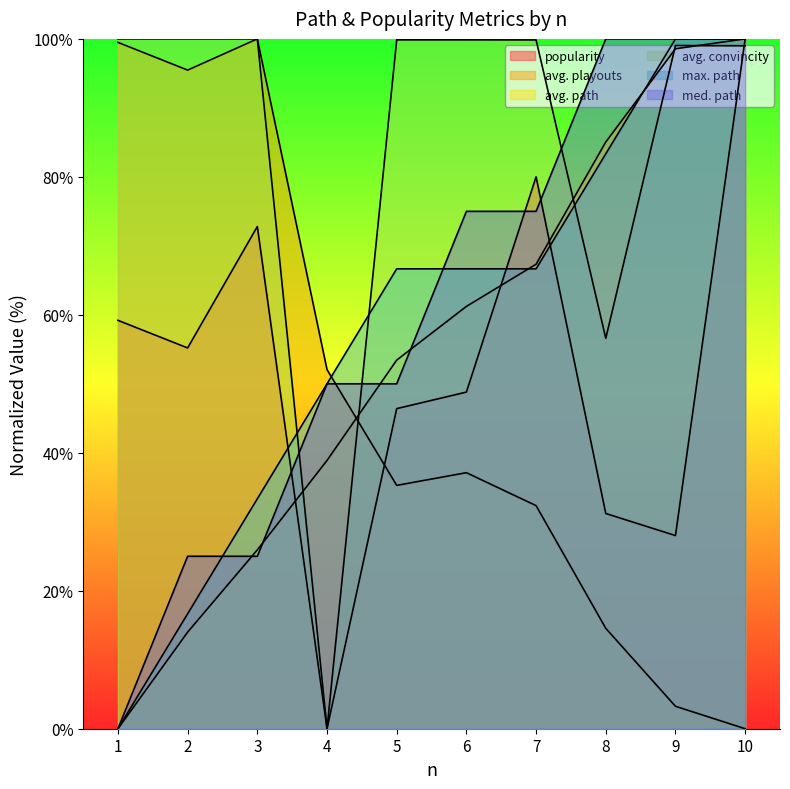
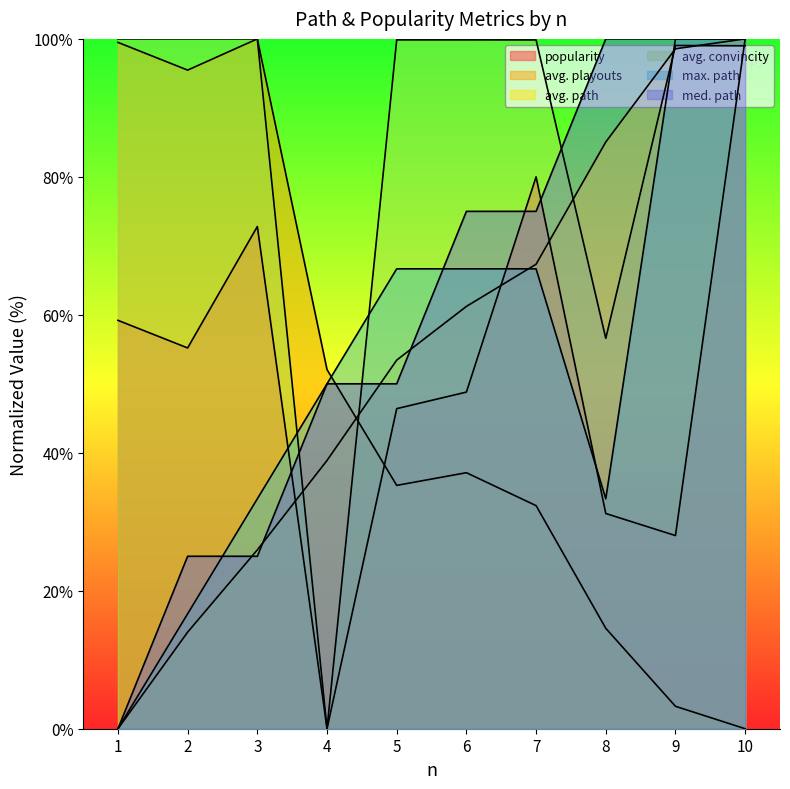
max. path, 8: 83% -> 33%
